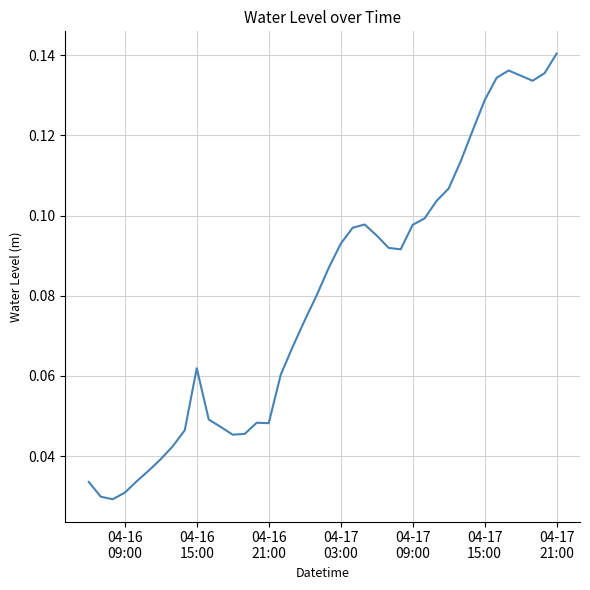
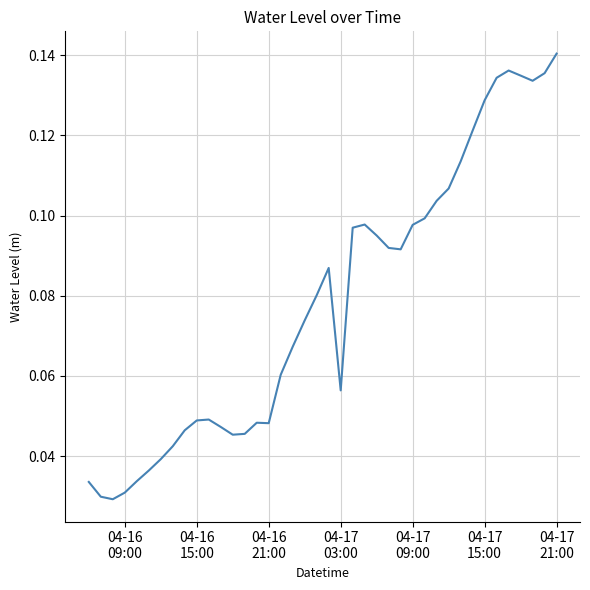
04-16 15:00: 0.062 -> 0.049
04-17 03:00: 0.093 -> 0.056
